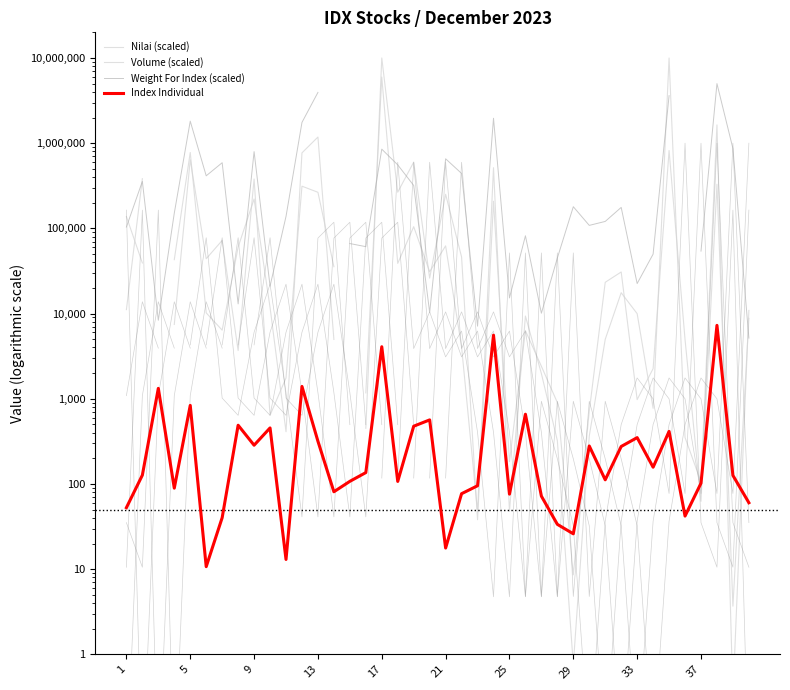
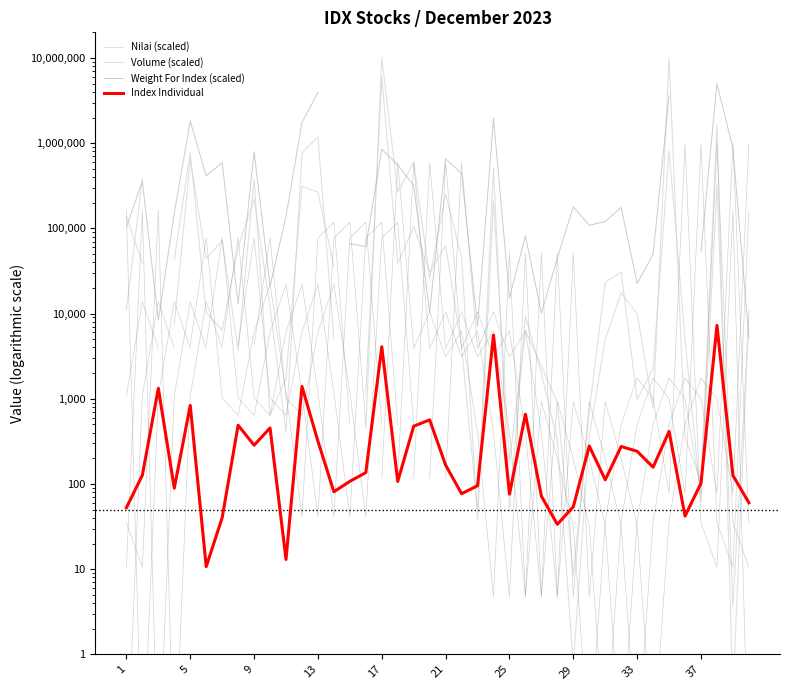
Index Individual, 21: 18 -> 170
Index Individual, 29: 26 -> 50
Index Individual, 33: 350 -> 240
